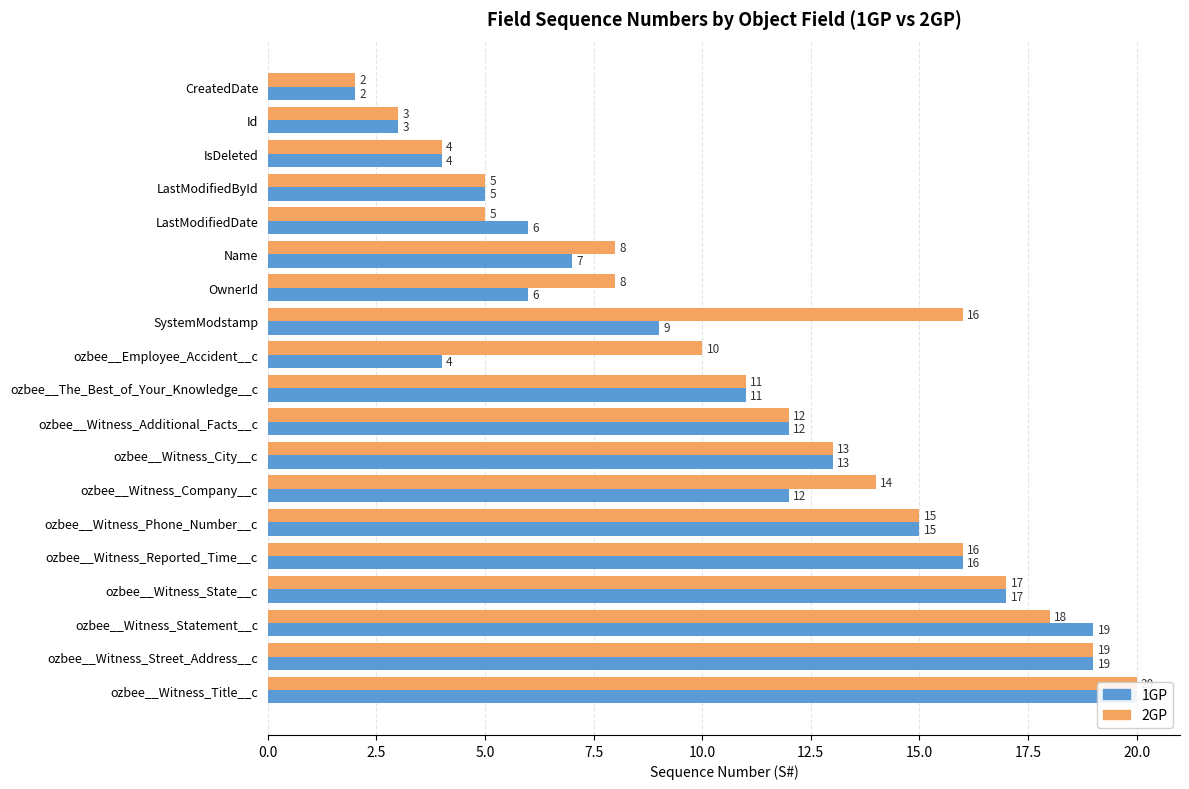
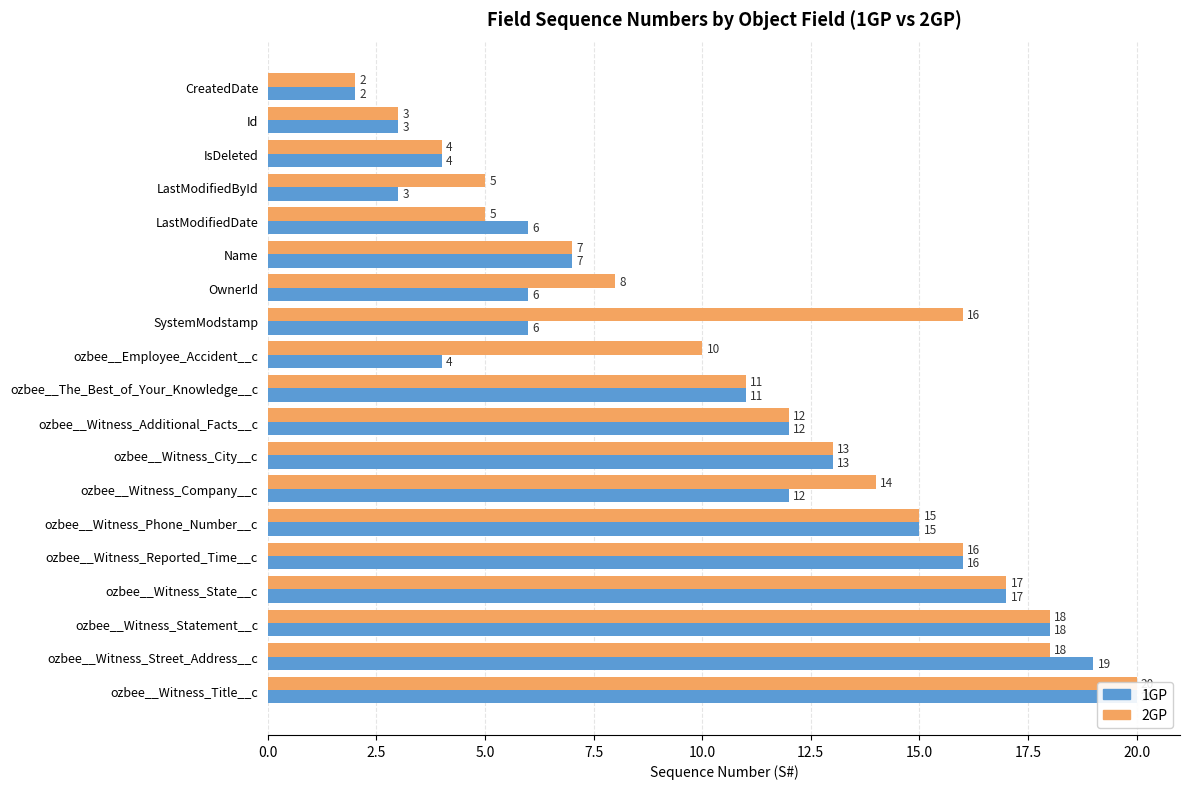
1GP, LastModifiedById: 5 -> 3
2GP, Name: 8 -> 7
1GP, SystemModstamp: 9 -> 6
1GP, ozbee__Witness_Statement__c: 19 -> 18
2GP, ozbee__Witness_Street_Address__c: 19 -> 18
